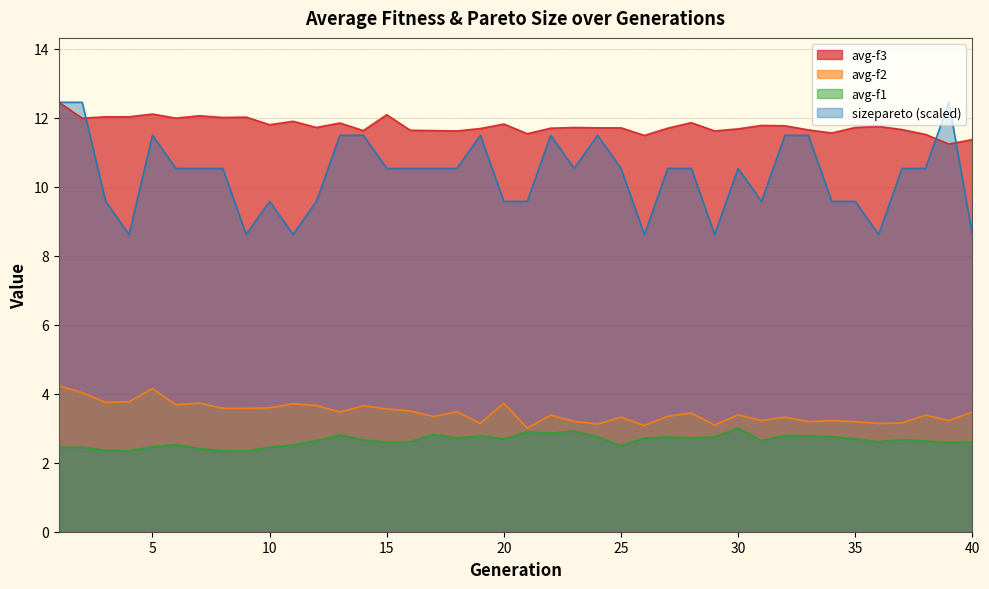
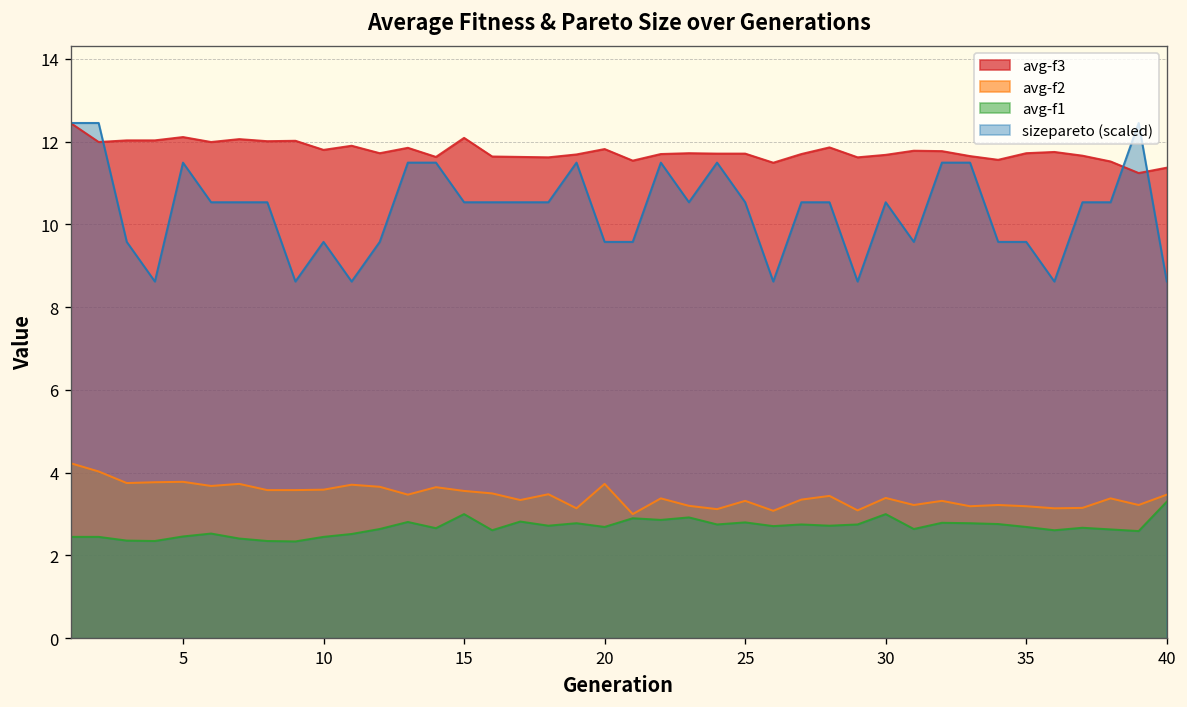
avg-f2, 5: 4.2 -> 3.8
avg-f1, 15: 2.6 -> 3.0
avg-f1, 25: 2.5 -> 2.8
avg-f1, 40: 2.6 -> 3.3
